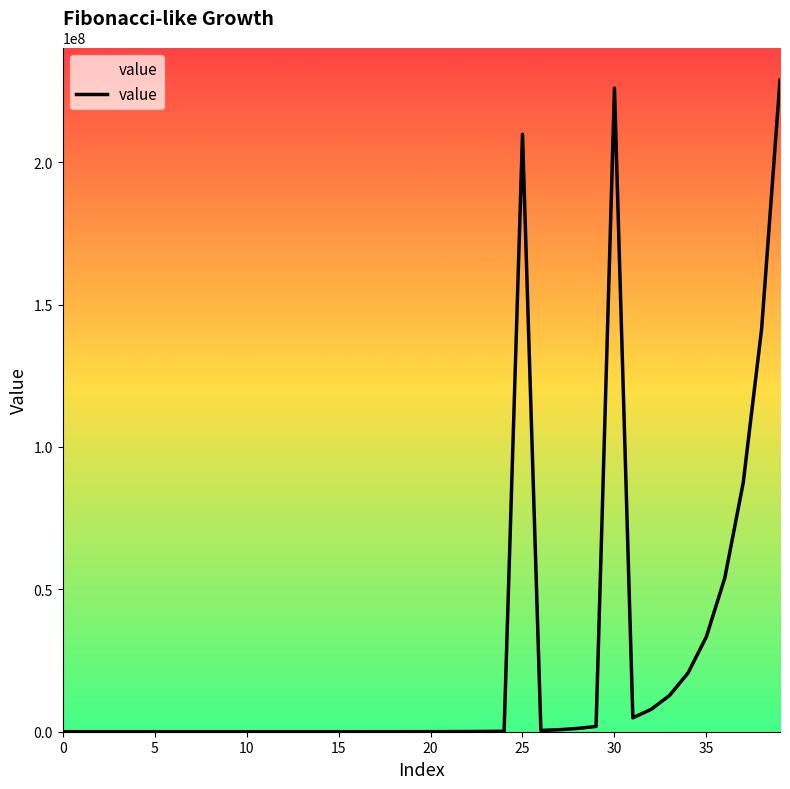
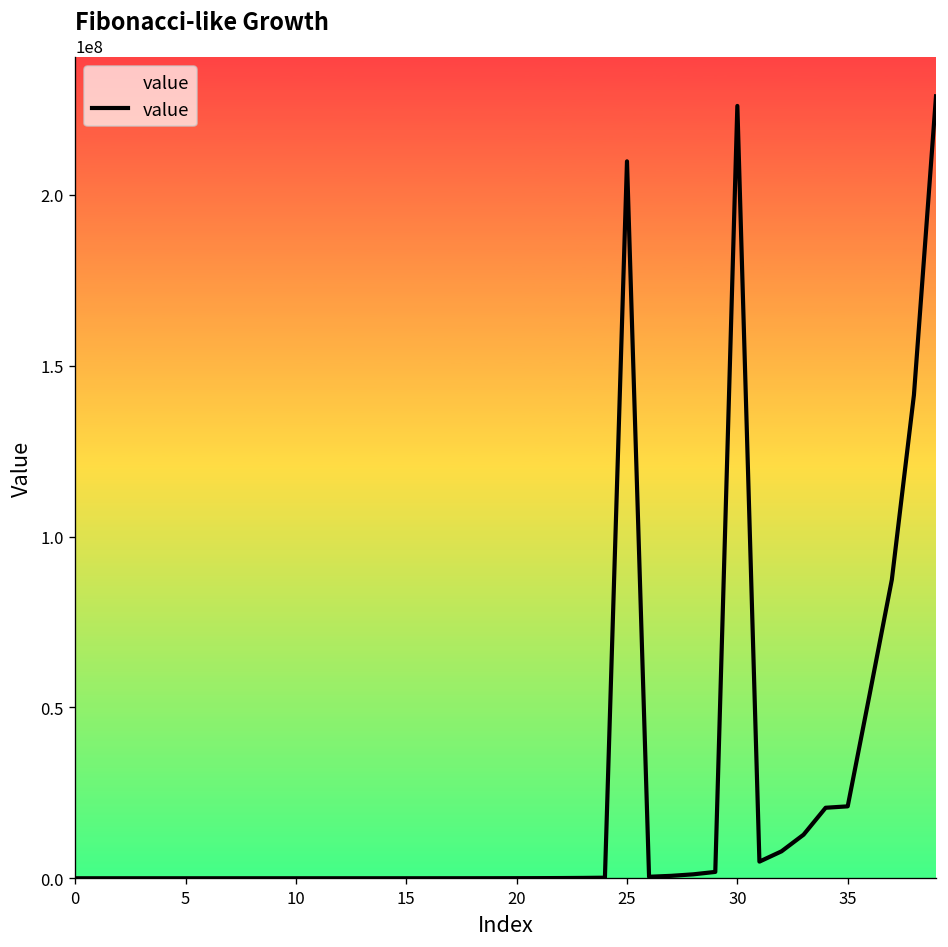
35: 33000000 -> 21000000
